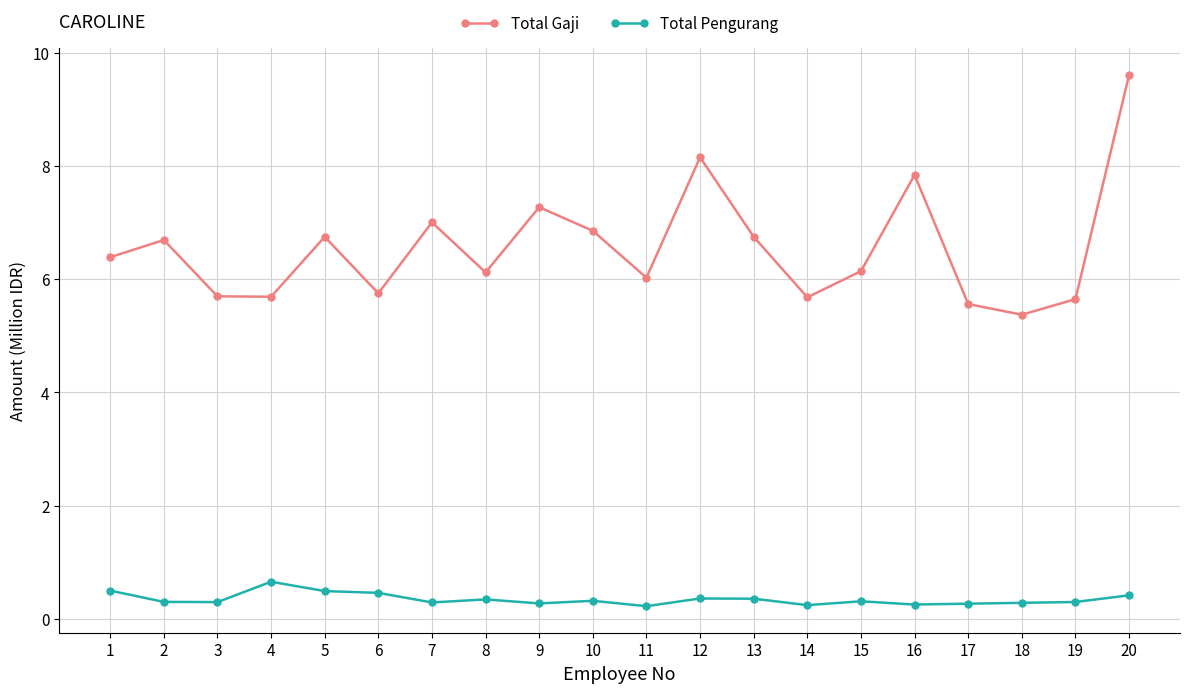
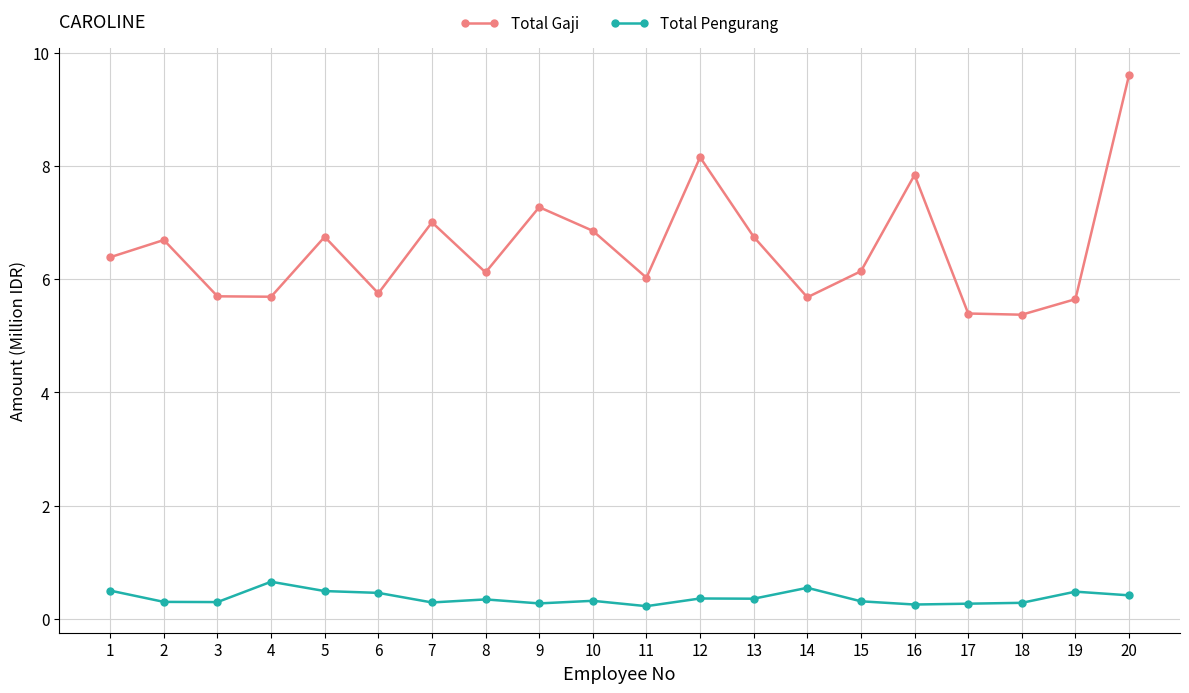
Total Pengurang, 14: 0.2 -> 0.6
Total Gaji, 17: 5.6 -> 5.4
Total Pengurang, 19: 0.3 -> 0.5
